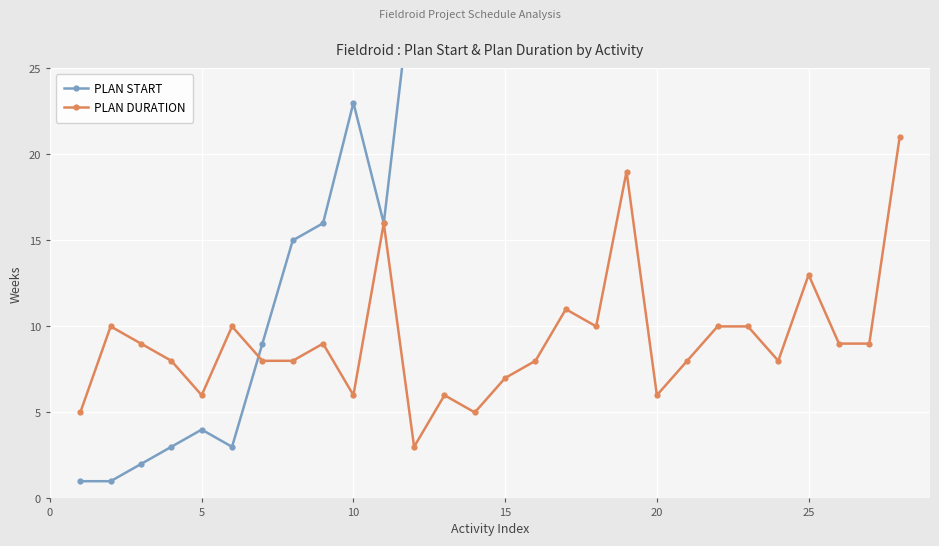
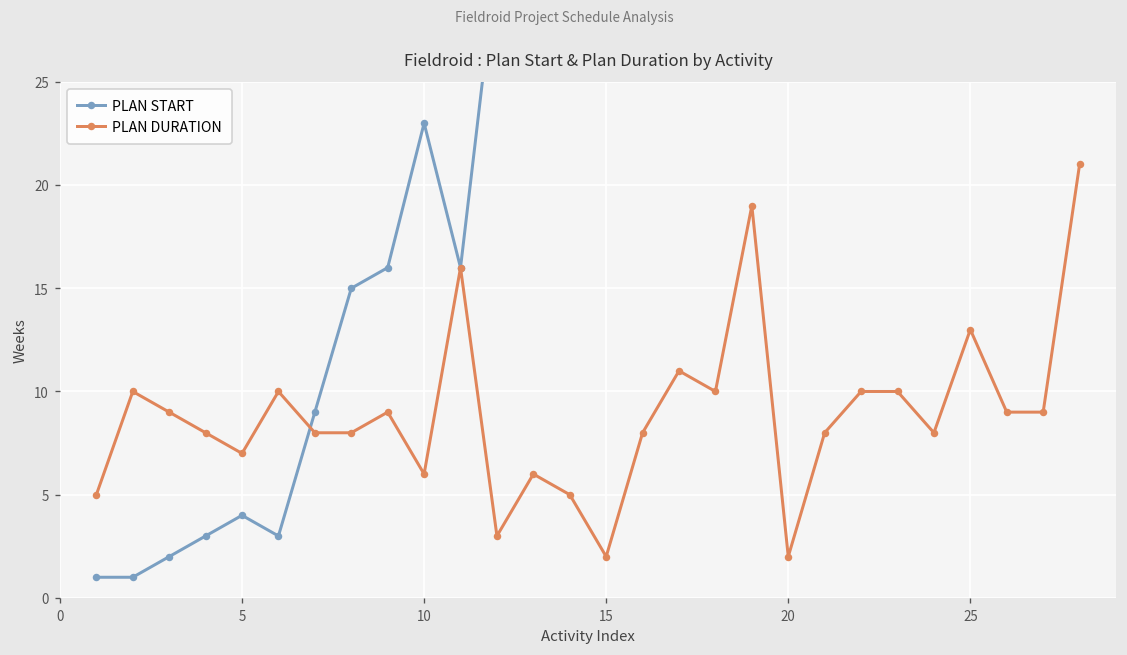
PLAN DURATION, 5: 6 -> 7
PLAN DURATION, 15: 7 -> 2
PLAN DURATION, 20: 6 -> 2
